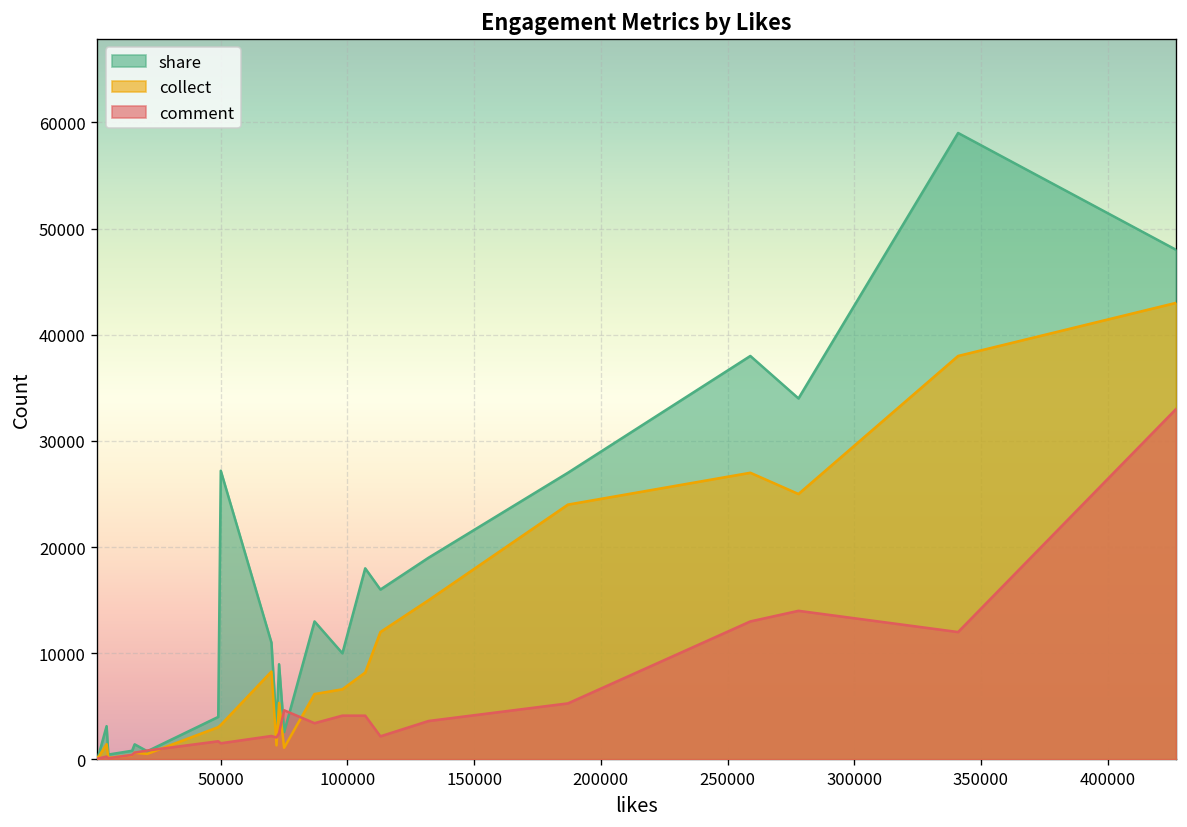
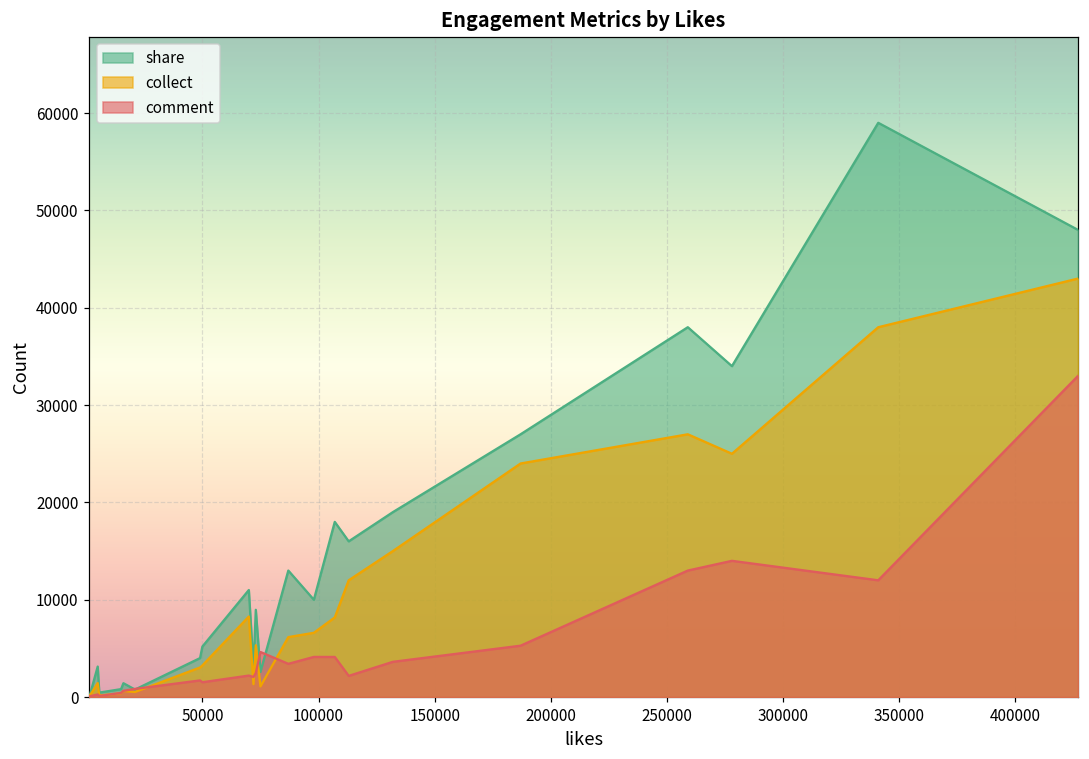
share, 50000: 27000 -> 5000
